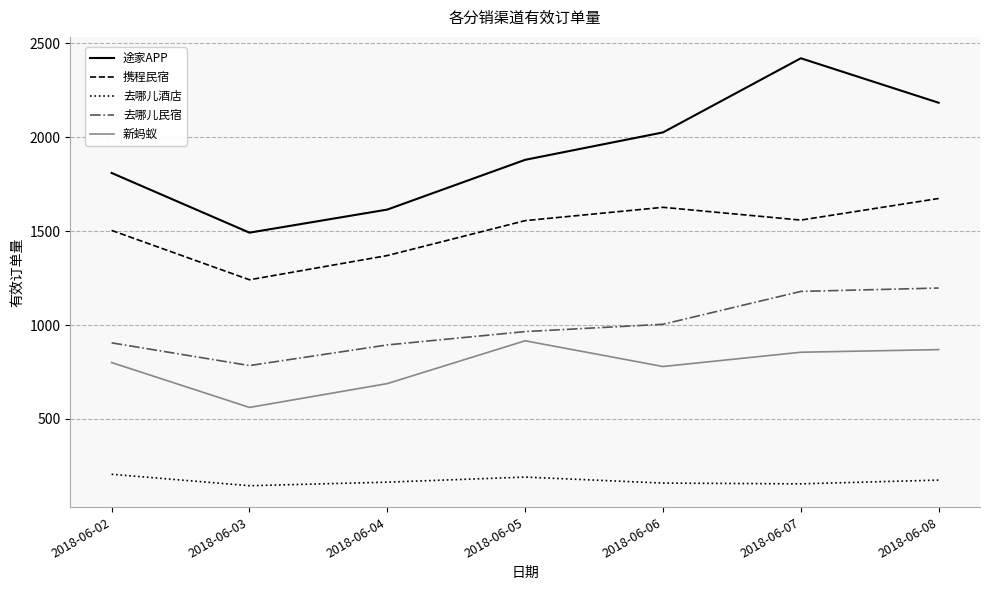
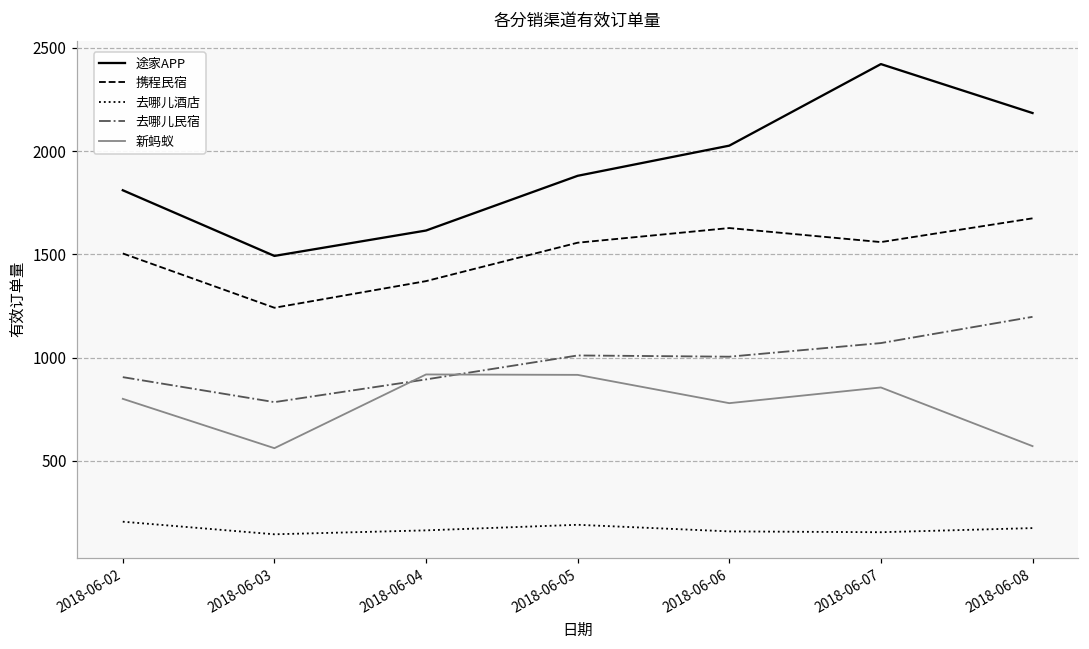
新蚂蚁, 2018-06-04: 690 -> 920
去哪儿民宿, 2018-06-05: 970 -> 1010
去哪儿民宿, 2018-06-07: 1180 -> 1070
新蚂蚁, 2018-06-08: 870 -> 570
